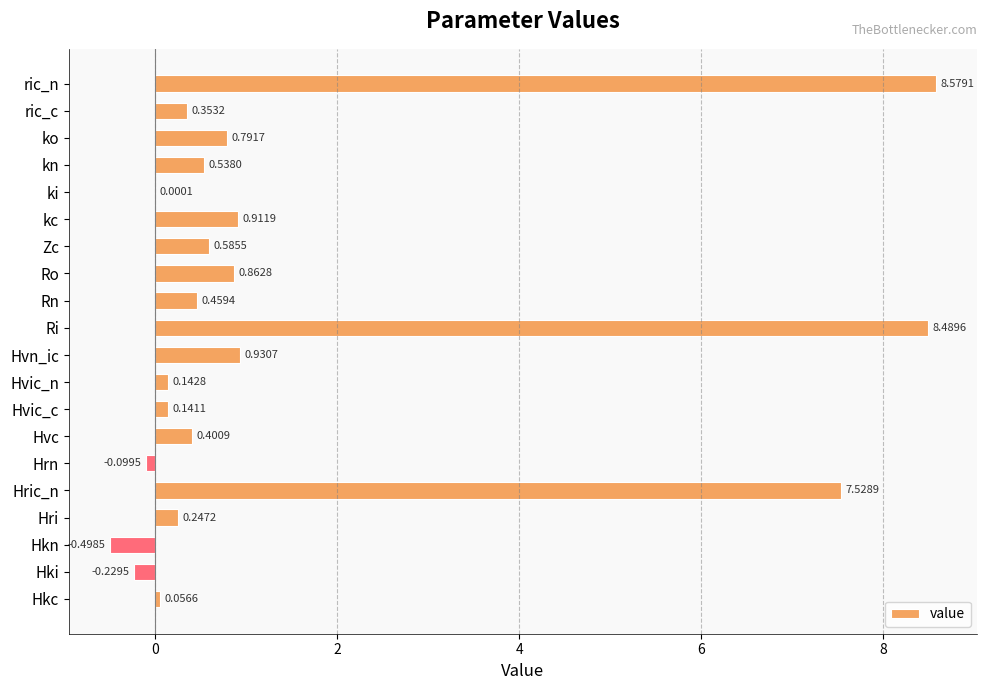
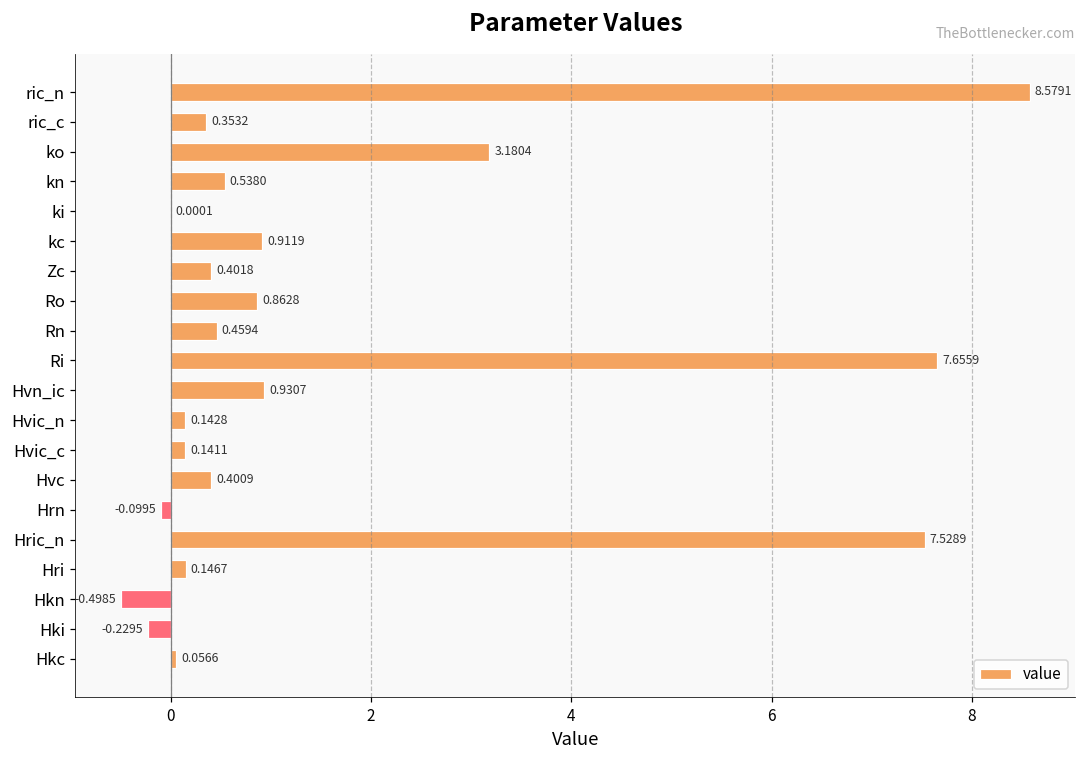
ko: 0.7917 -> 3.1804
Zc: 0.5855 -> 0.4018
Ri: 8.4896 -> 7.6559
Hri: 0.2472 -> 0.1467
